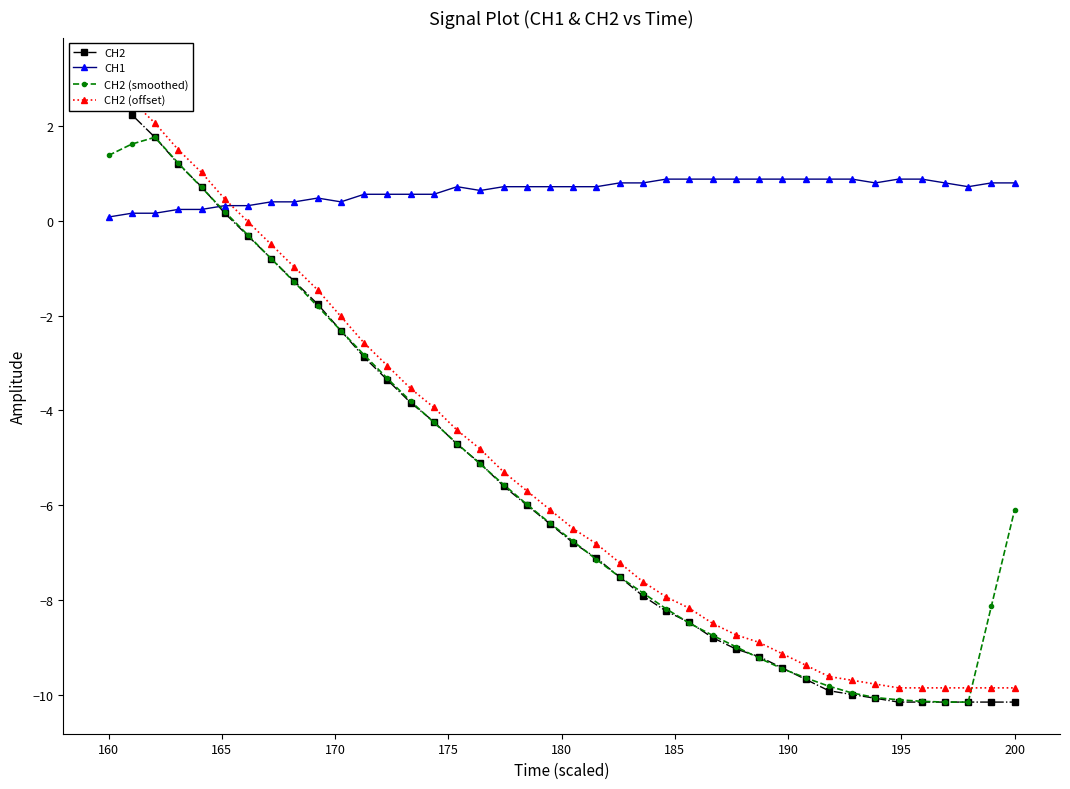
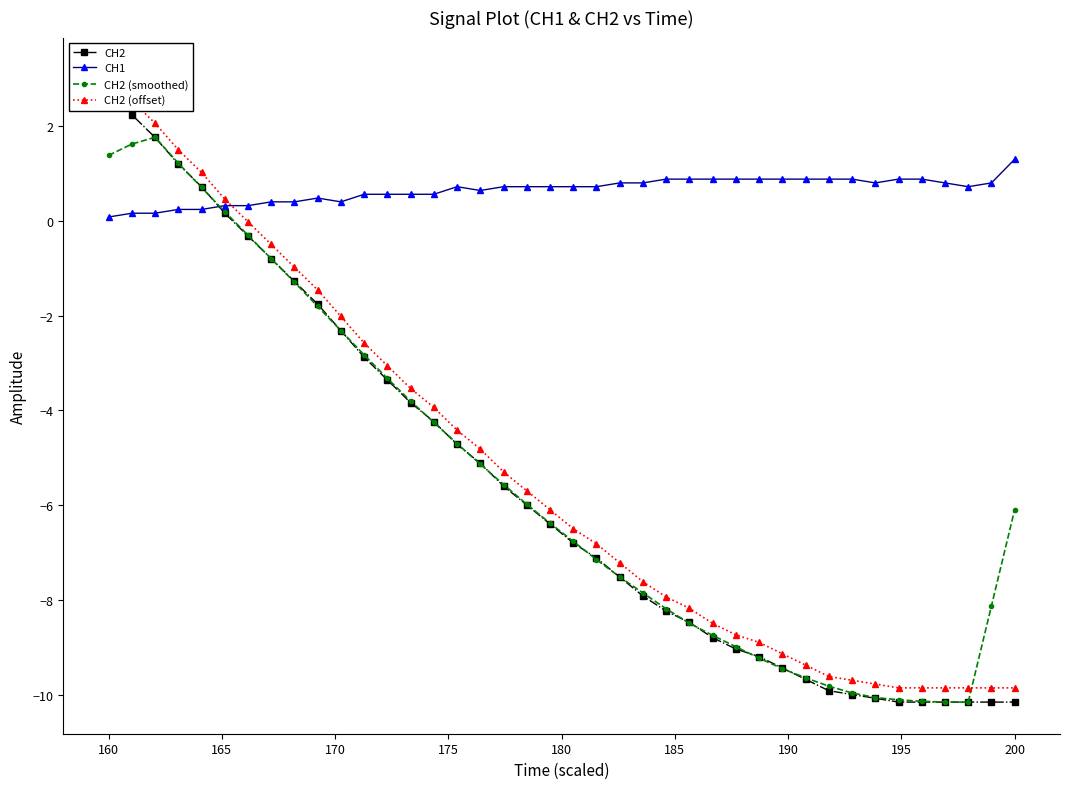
CH1, 200: 0.8 -> 1.3
